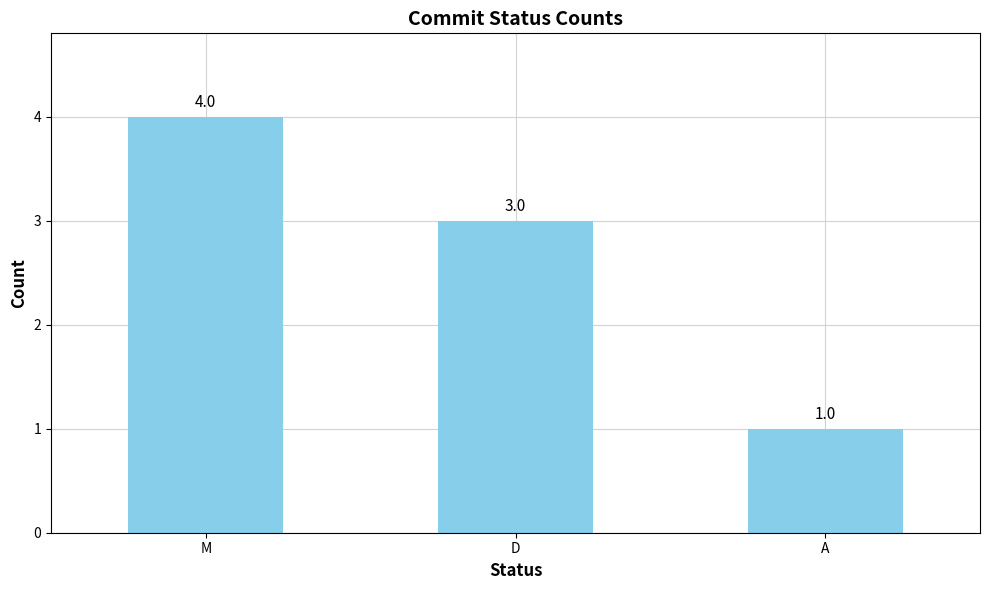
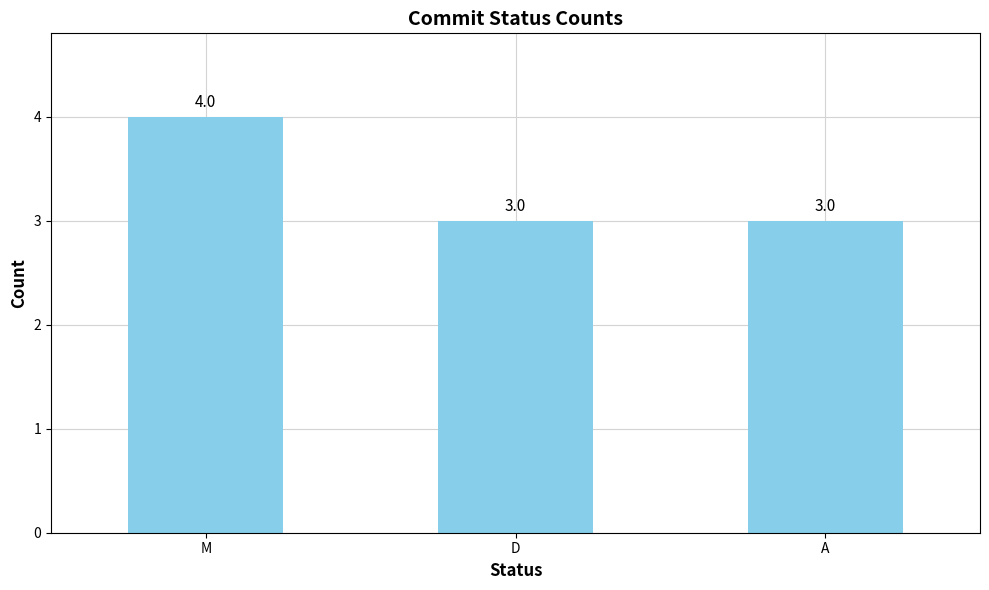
A: 1.0 -> 3.0
